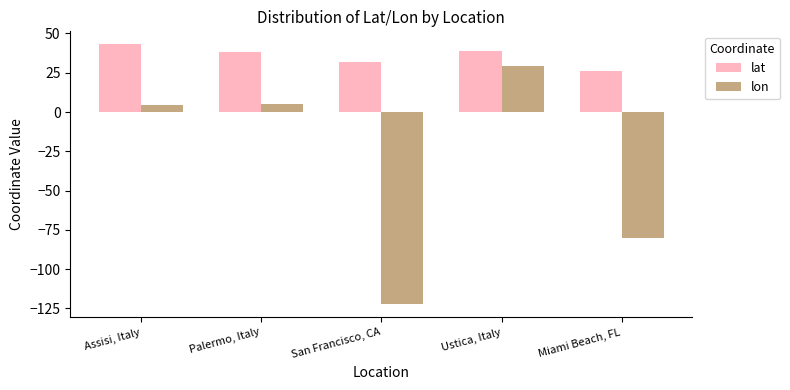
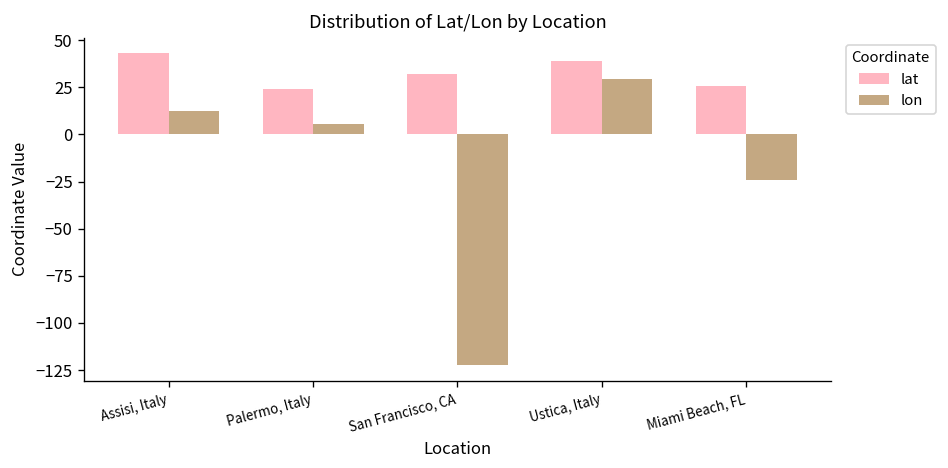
lon, Assisi, Italy: 4 -> 13
lat, Palermo, Italy: 38 -> 24
lon, Miami Beach, FL: -80 -> -24
